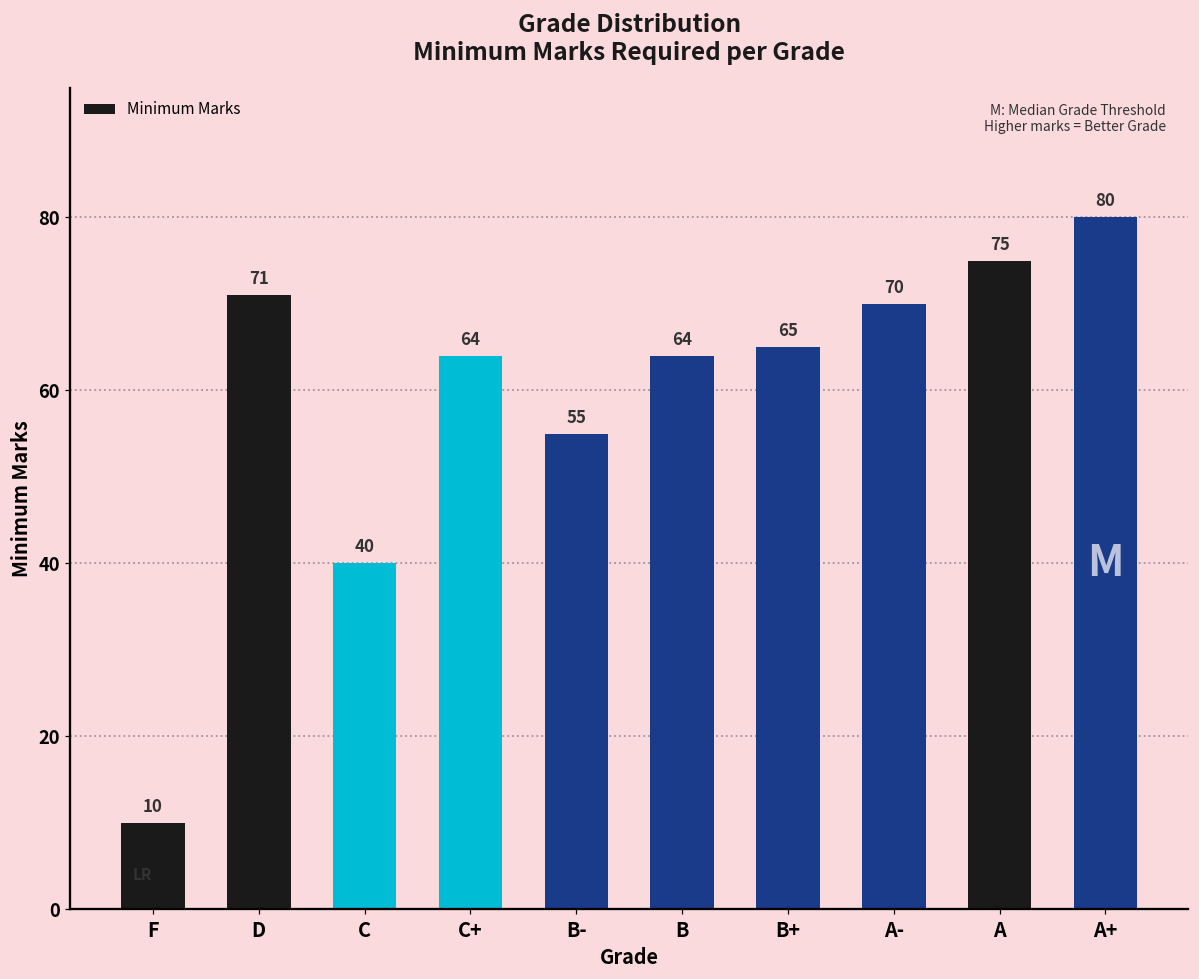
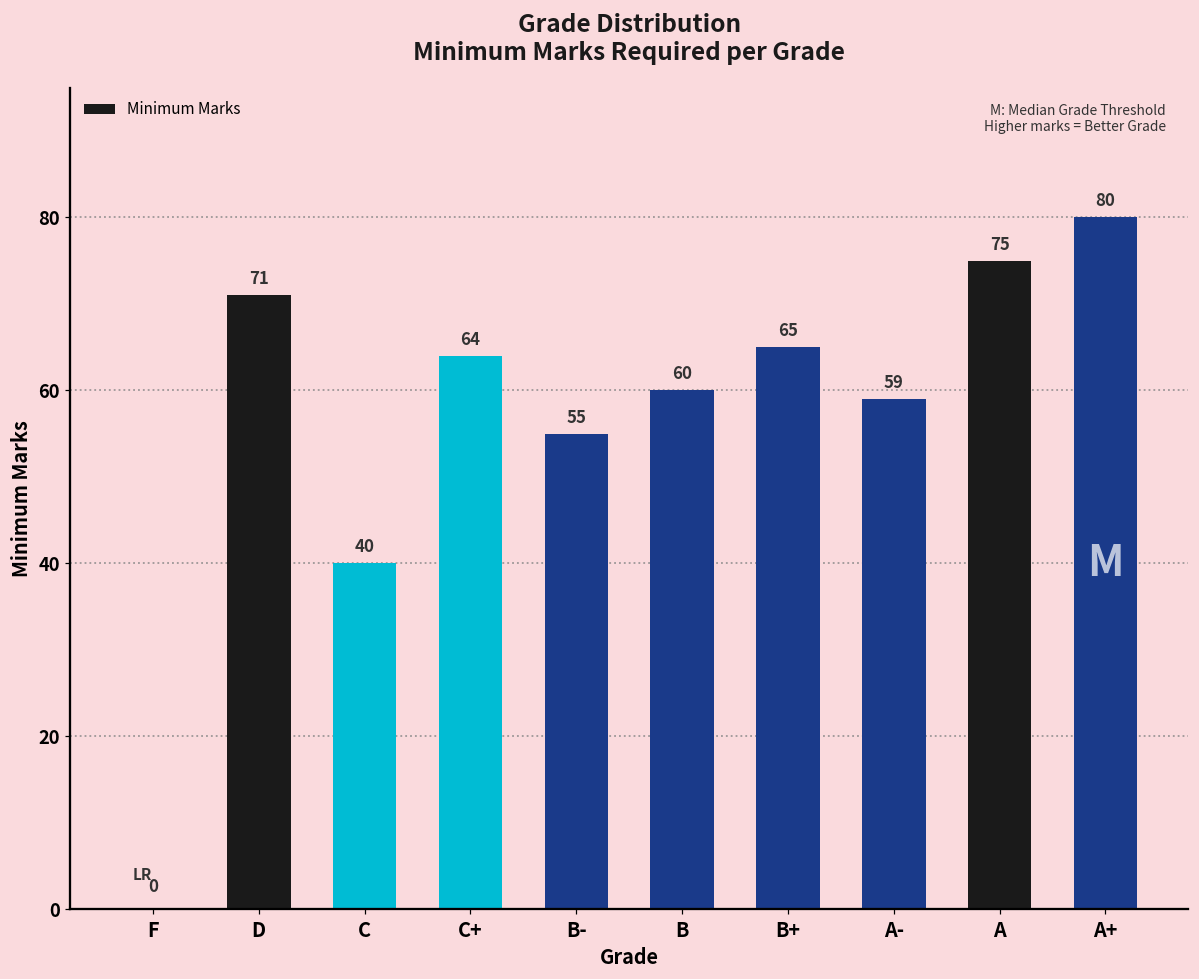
F: 10 -> 0
B: 64 -> 60
A-: 70 -> 59
